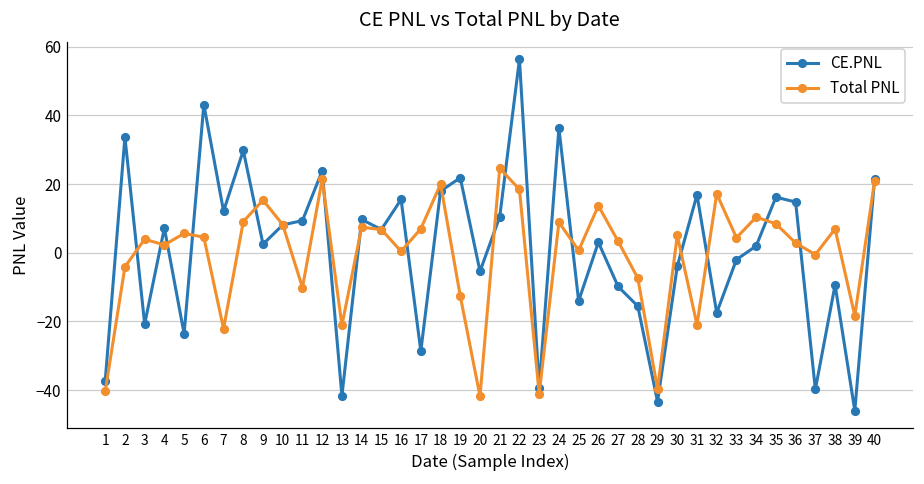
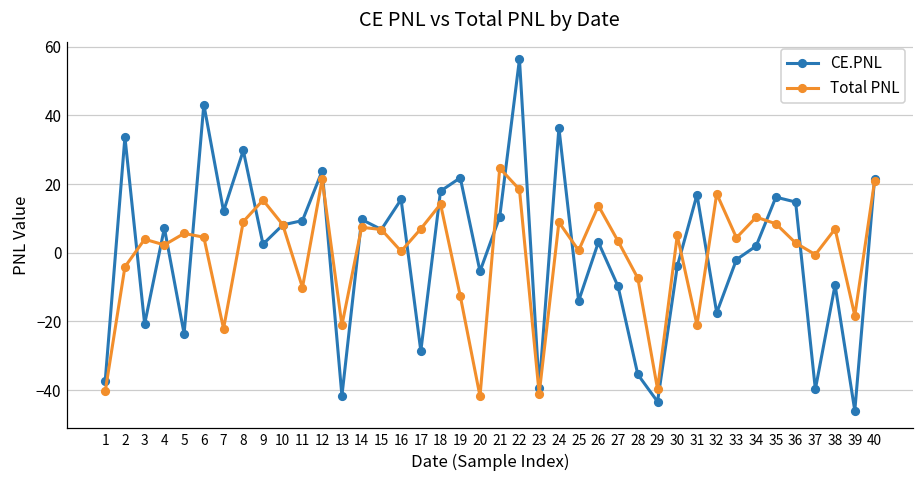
Total PNL, 18: 20 -> 14
CE.PNL, 28: -16 -> -35
